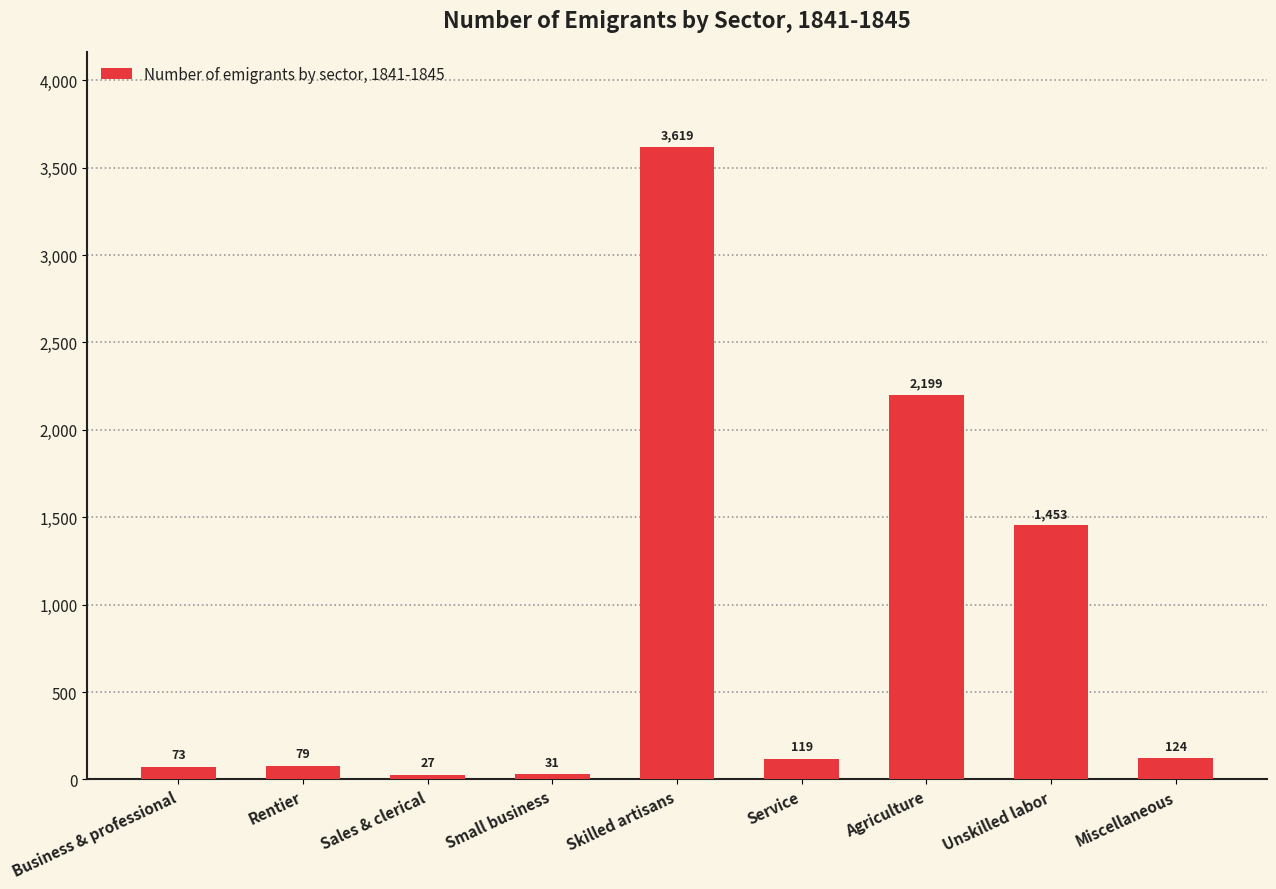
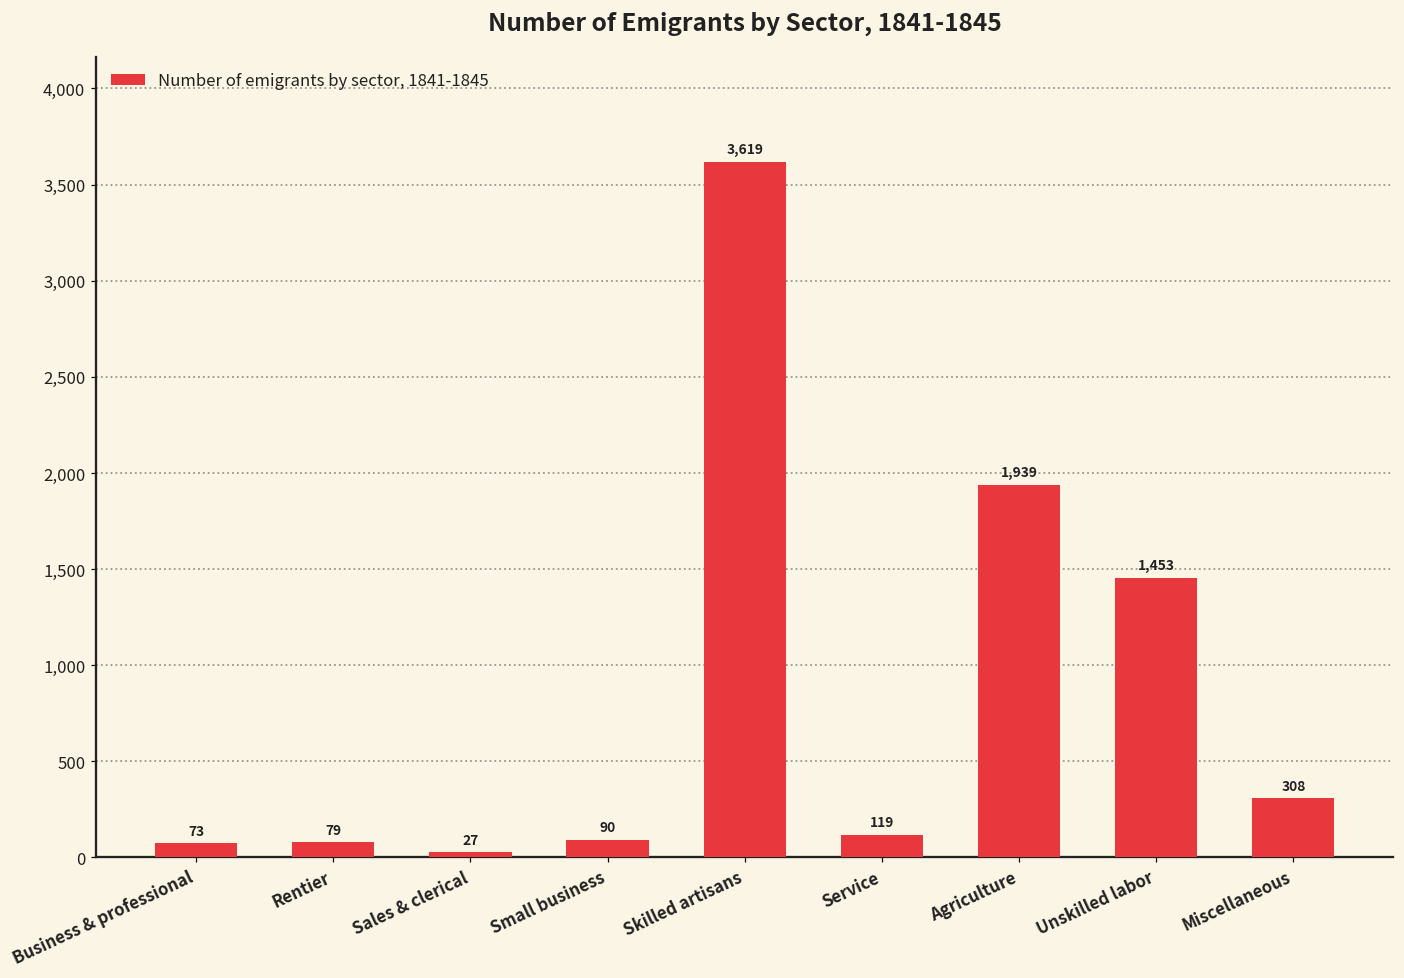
Small business: 31 -> 90
Agriculture: 2,199 -> 1,939
Miscellaneous: 124 -> 308
